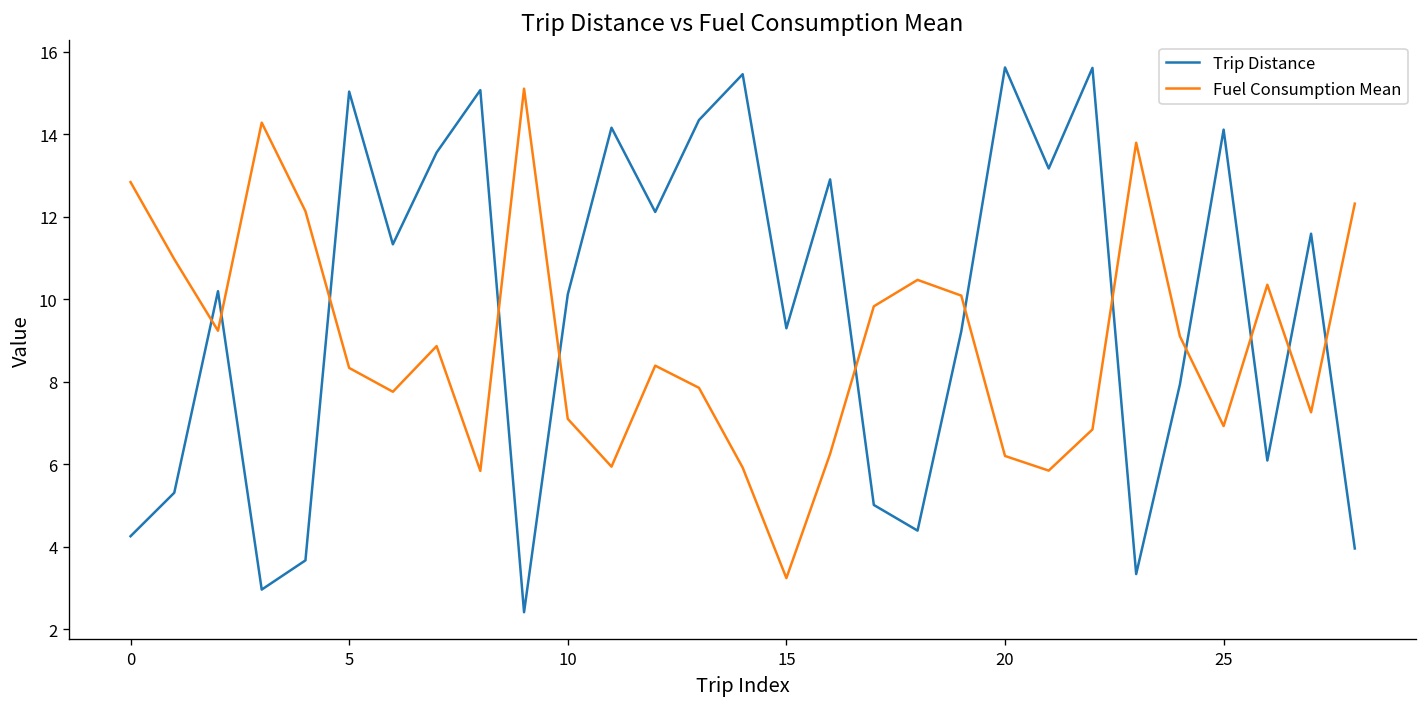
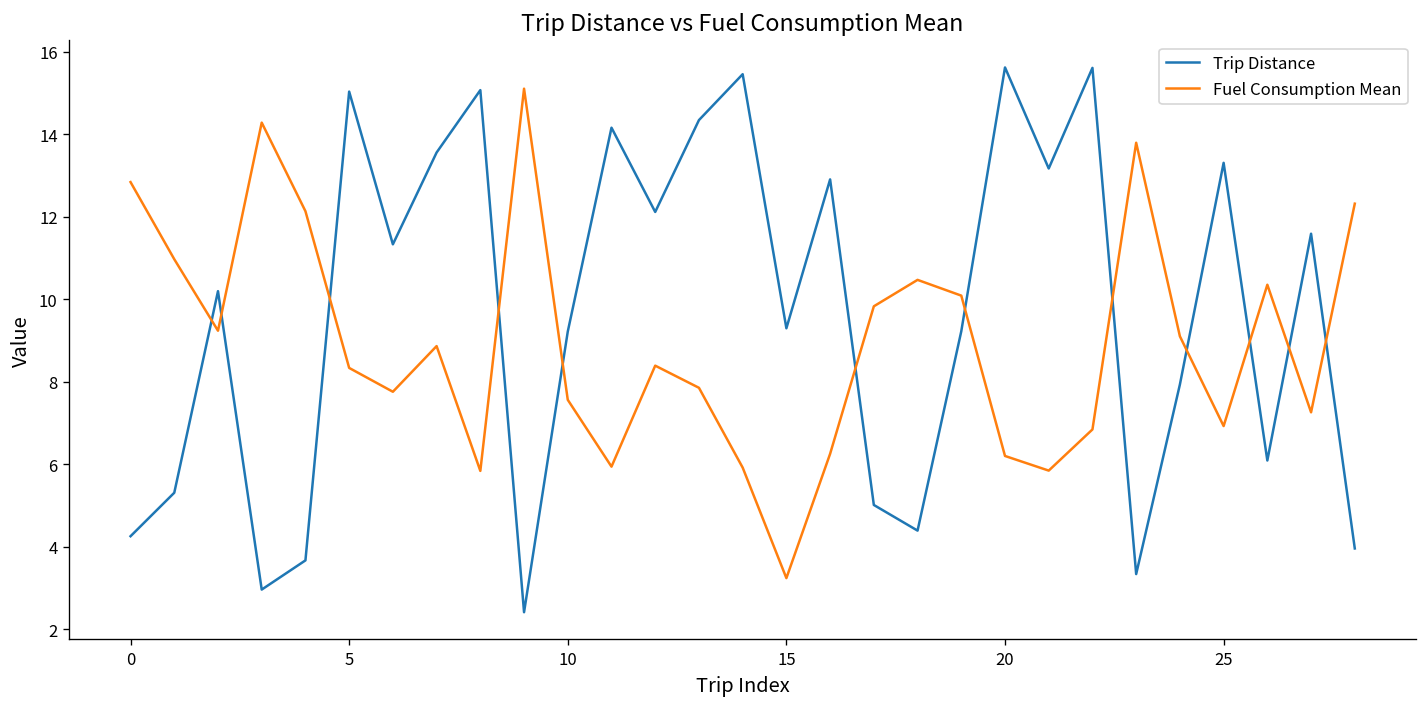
Trip Distance, 10: 10.1 -> 9.2
Fuel Consumption Mean, 10: 7.1 -> 7.6
Trip Distance, 25: 14.1 -> 13.3
